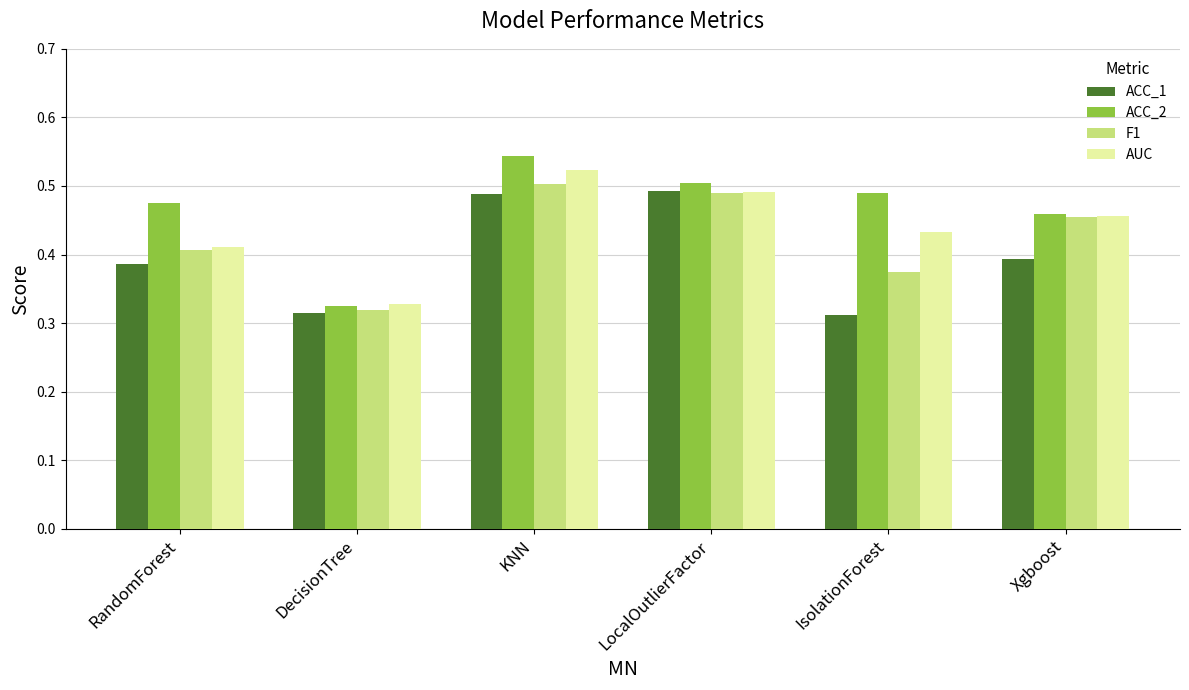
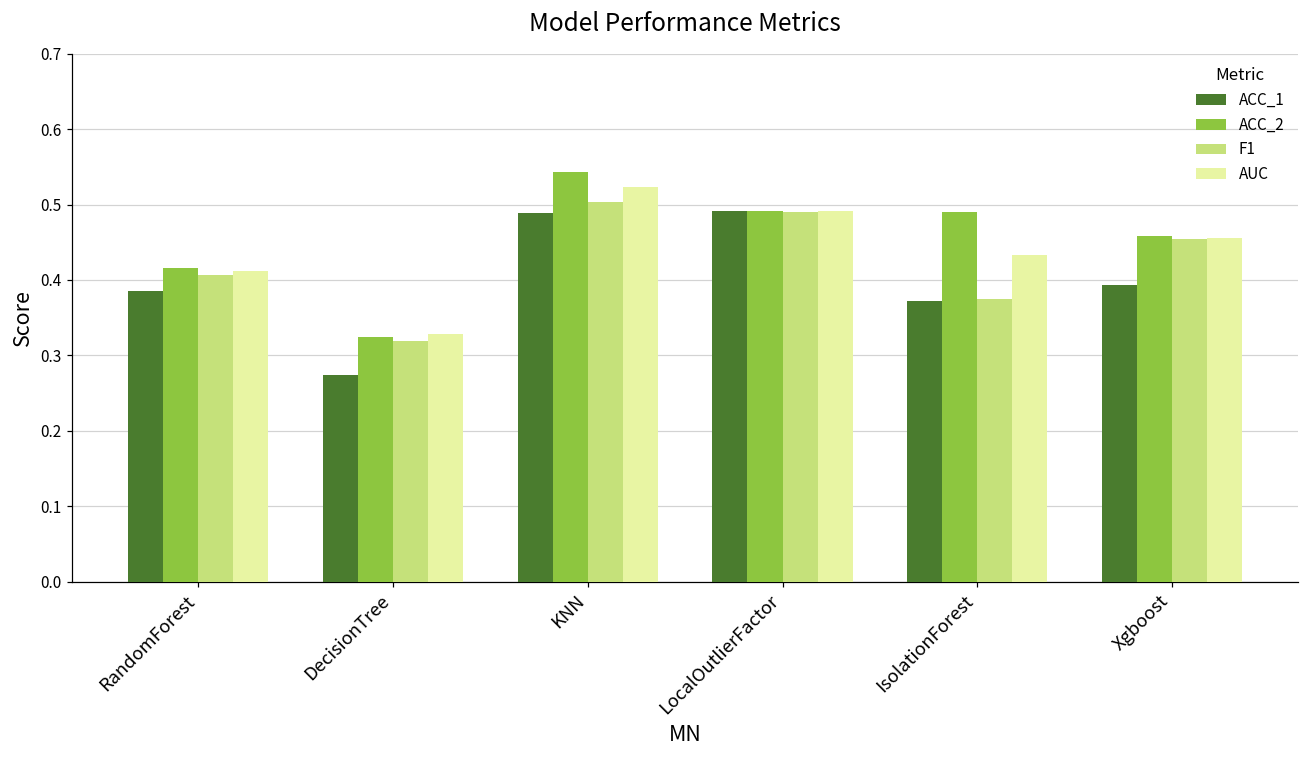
ACC_2, RandomForest: 0.48 -> 0.42
ACC_1, DecisionTree: 0.31 -> 0.27
ACC_2, LocalOutlierFactor: 0.50 -> 0.49
ACC_1, IsolationForest: 0.31 -> 0.37
